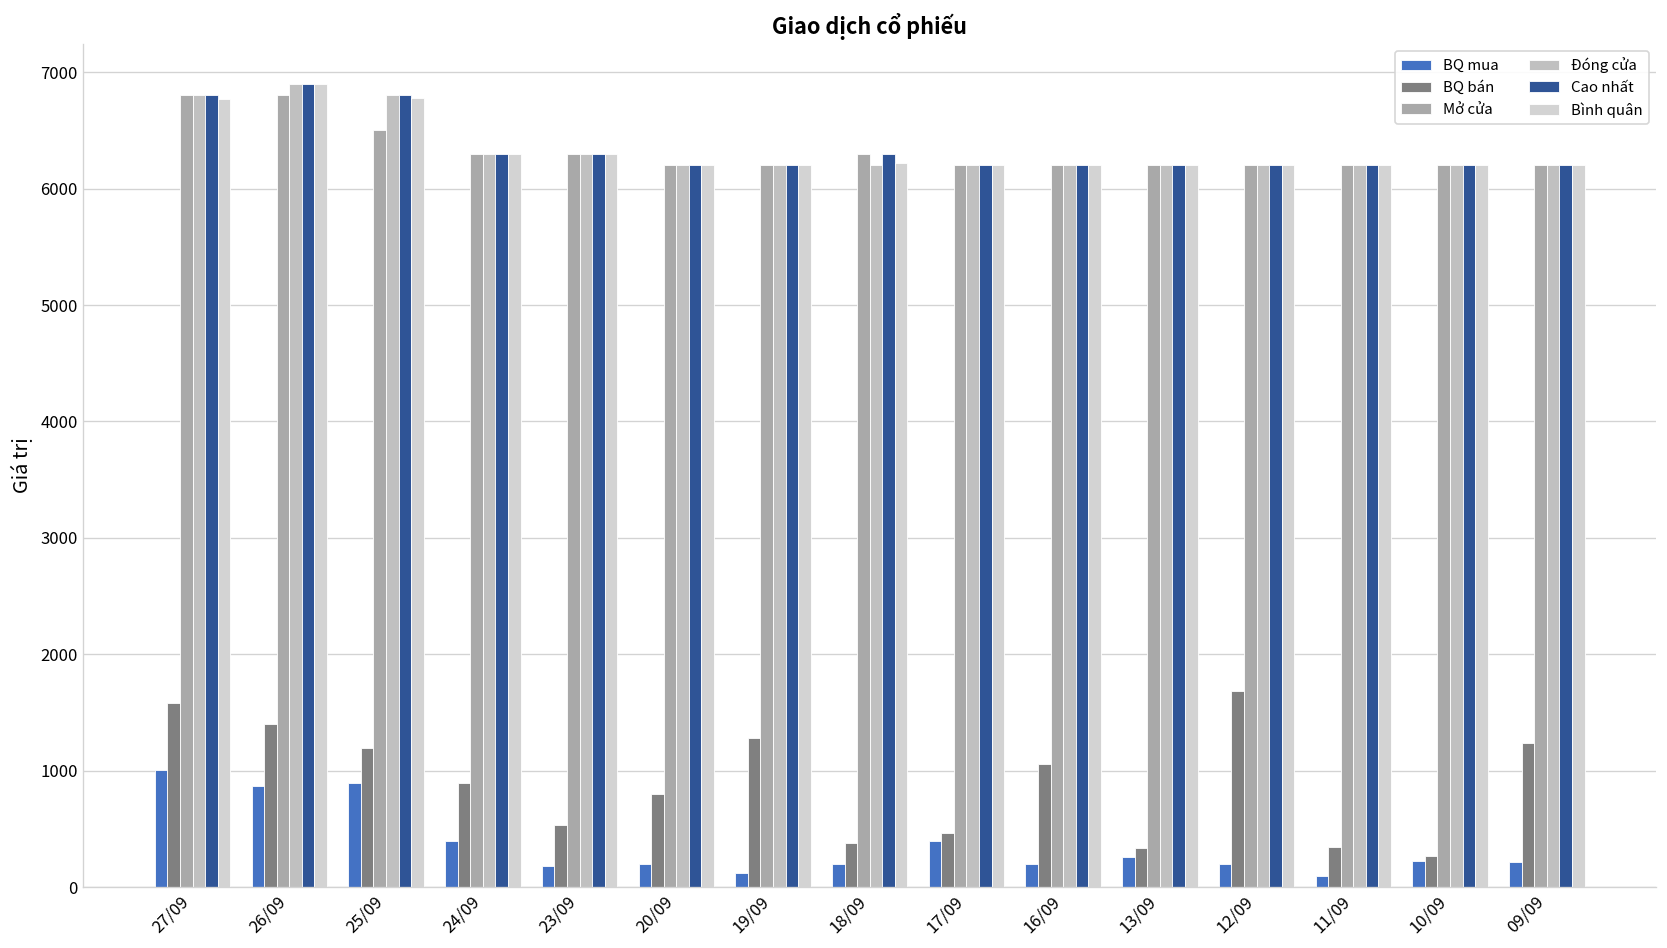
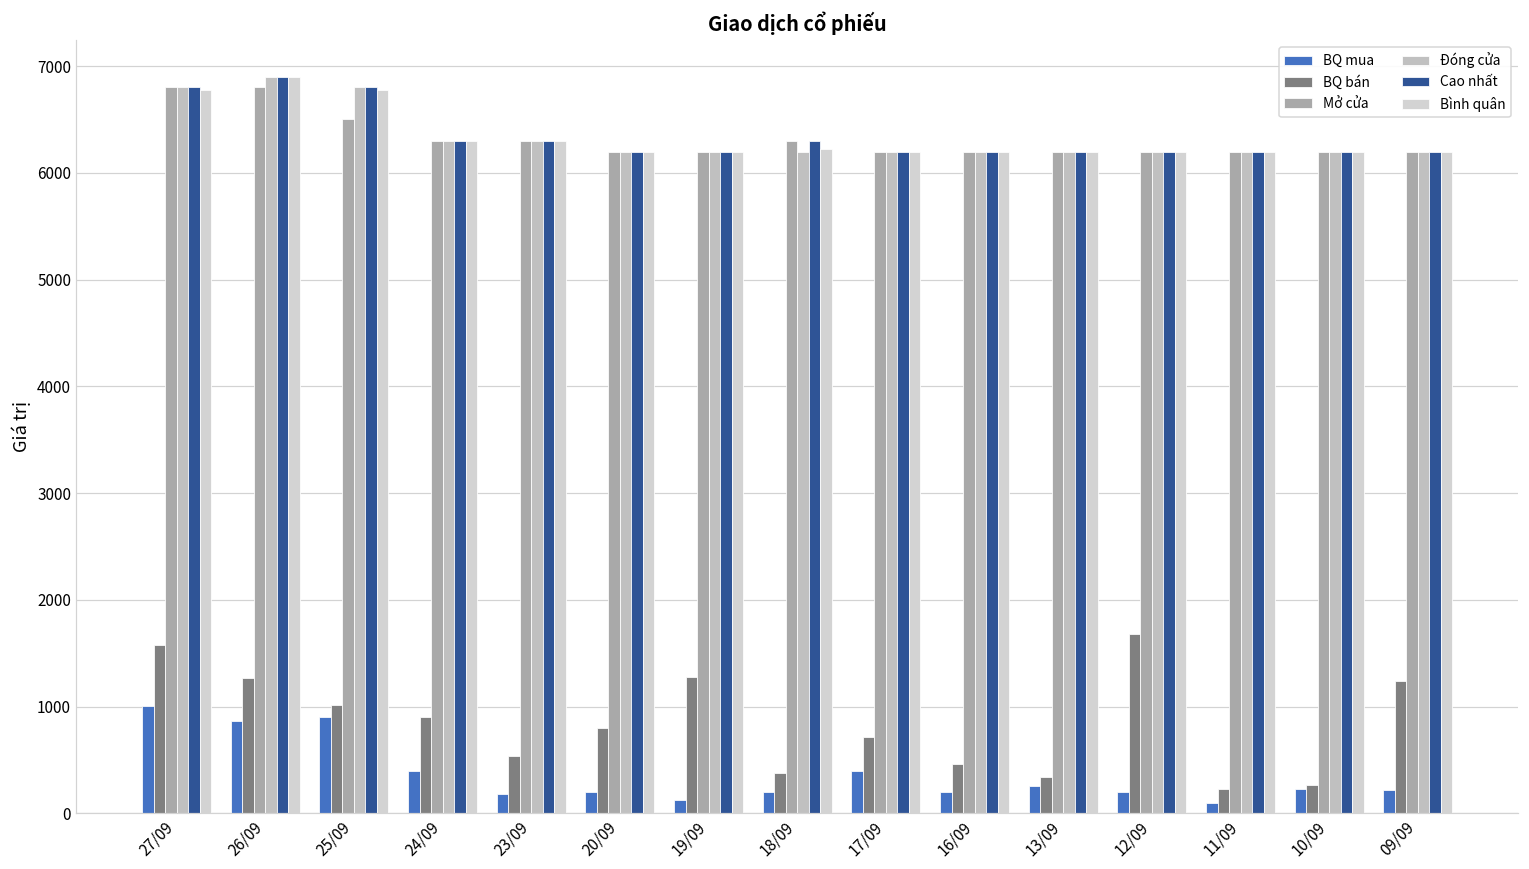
BQ bán, 26/09: 1400 -> 1300
BQ bán, 25/09: 1200 -> 1000
BQ bán, 17/09: 500 -> 700
BQ bán, 16/09: 1100 -> 500
BQ bán, 11/09: 400 -> 200
